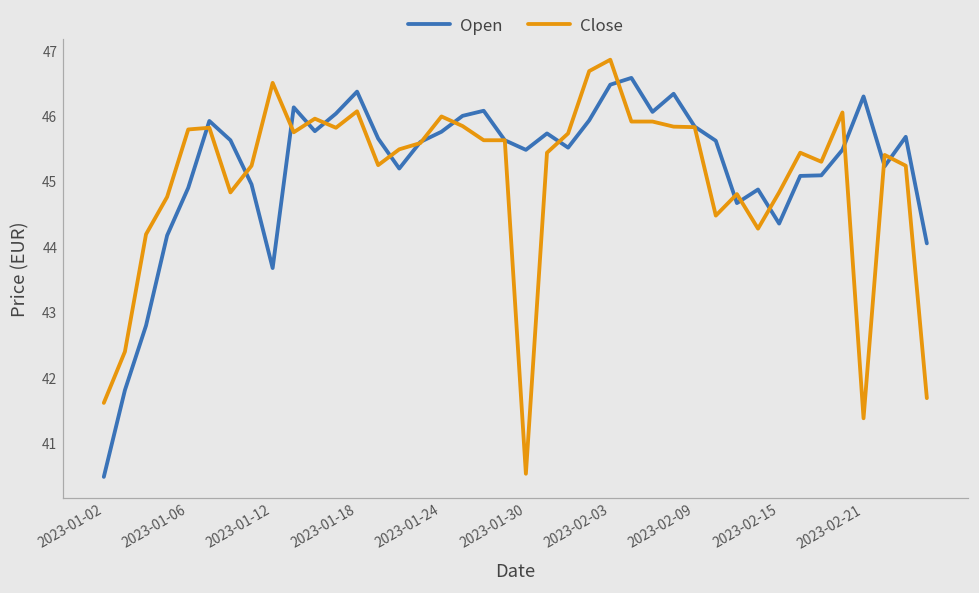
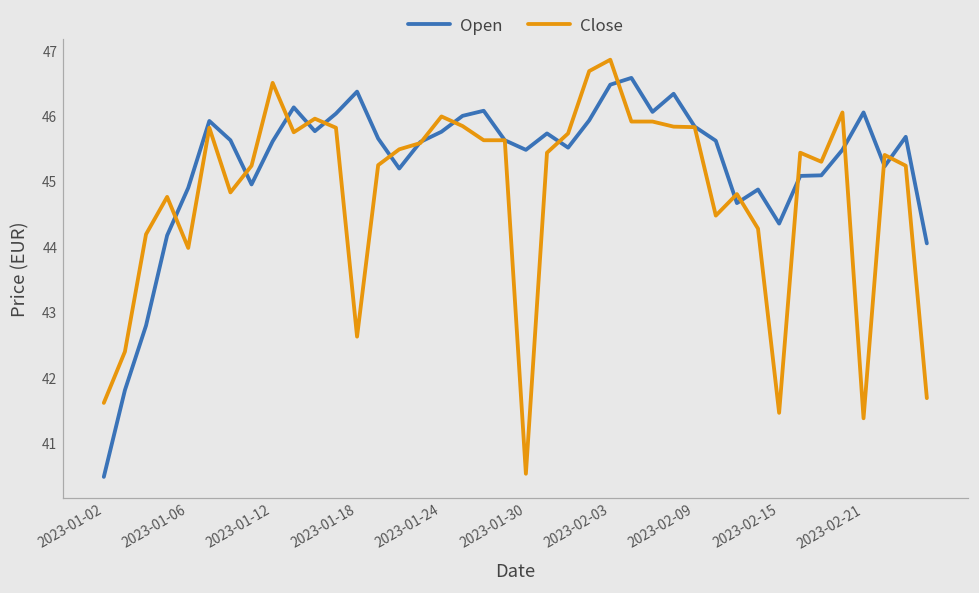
Close, 2023-01-06: 45.8 -> 44.0
Open, 2023-01-12: 43.7 -> 45.6
Close, 2023-01-18: 46.1 -> 42.6
Close, 2023-02-15: 44.8 -> 41.5
Open, 2023-02-21: 46.3 -> 46.1
